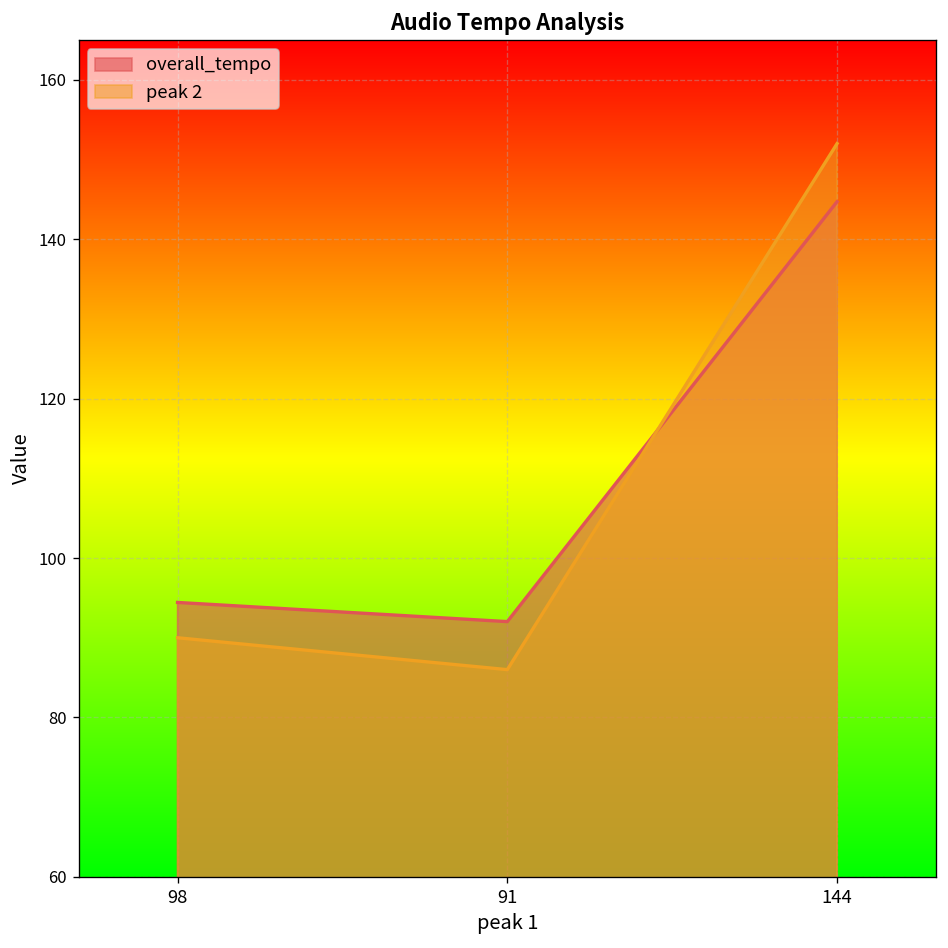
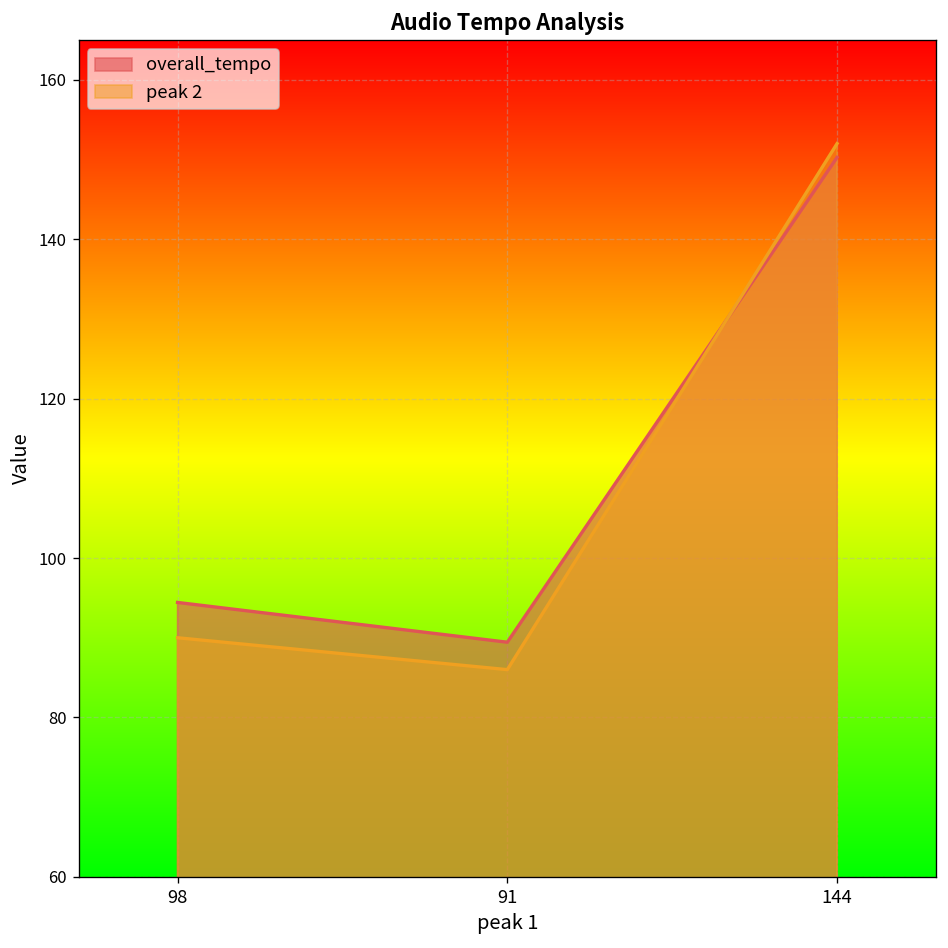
overall_tempo, 91: 92 -> 89
overall_tempo, 144: 145 -> 150
